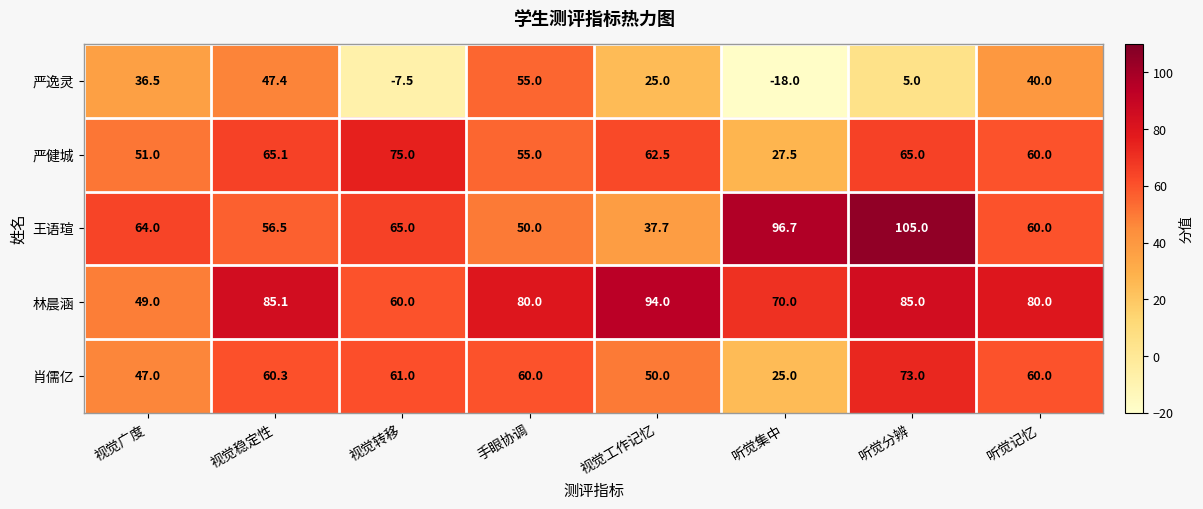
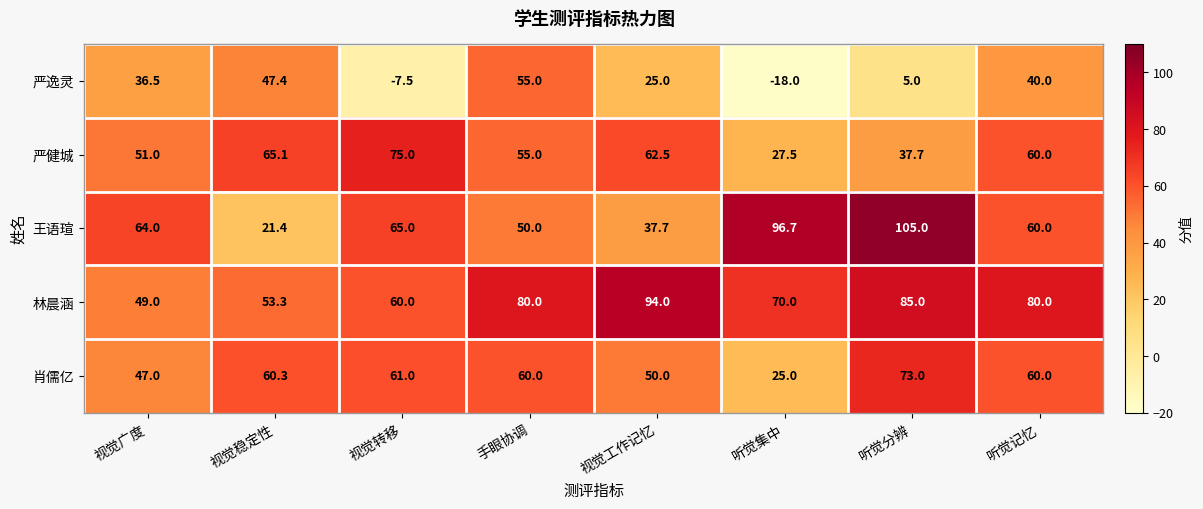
严健城, 听觉分辨: 65.0 -> 37.7
王语瑄, 视觉稳定性: 56.5 -> 21.4
林晨涵, 视觉稳定性: 85.1 -> 53.3
